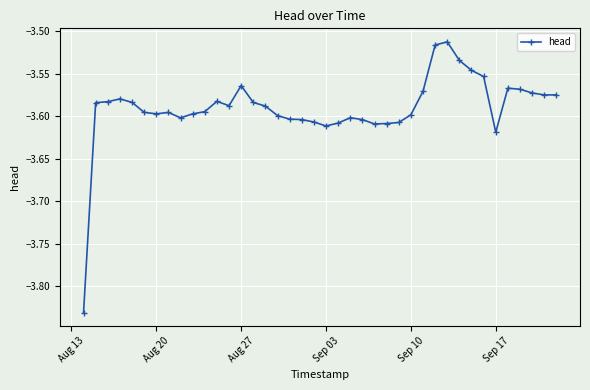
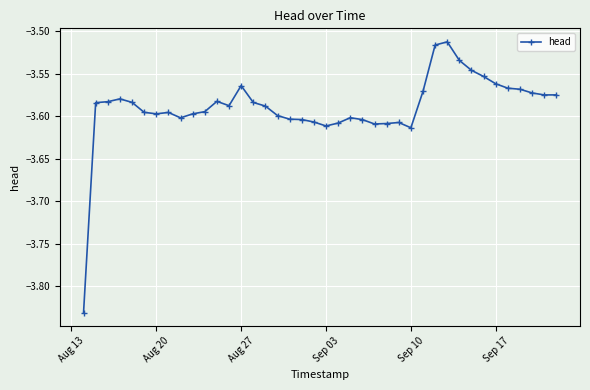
Sep 10: -3.60 -> -3.61
Sep 17: -3.62 -> -3.56
